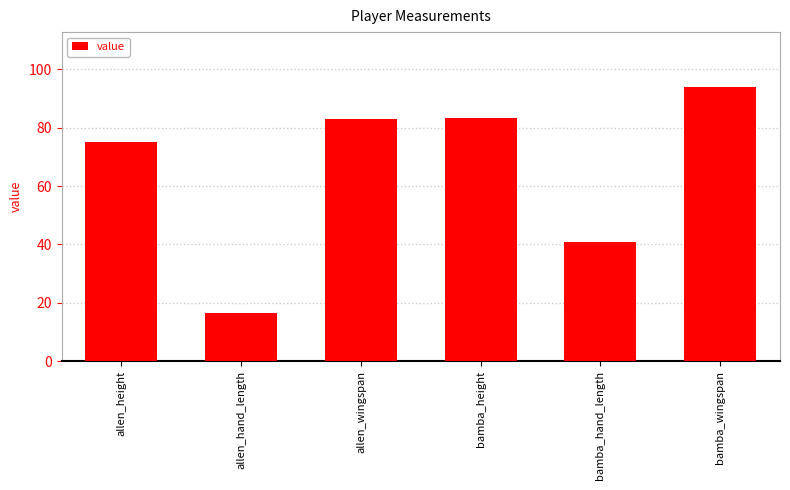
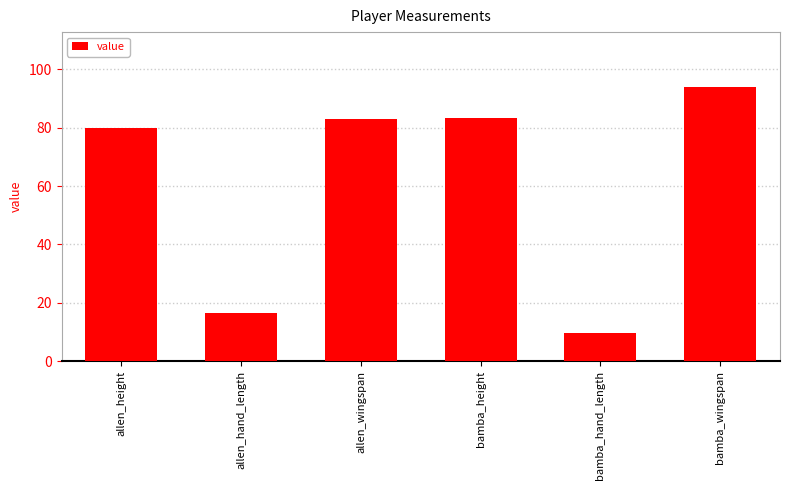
allen_height: 75 -> 80
bamba_hand_length: 41 -> 10
